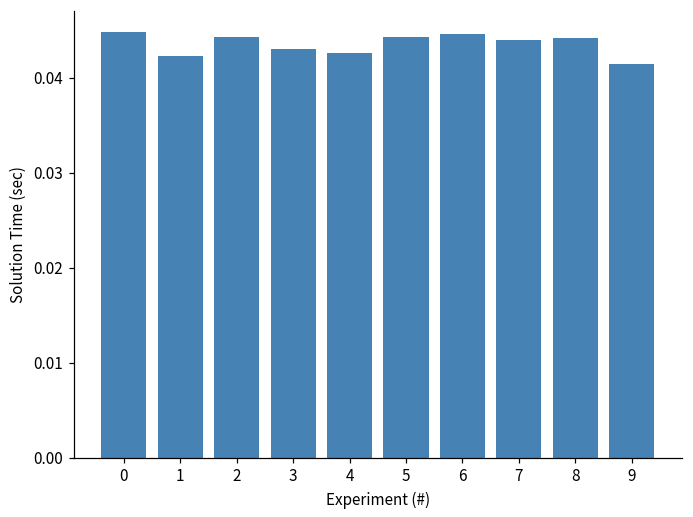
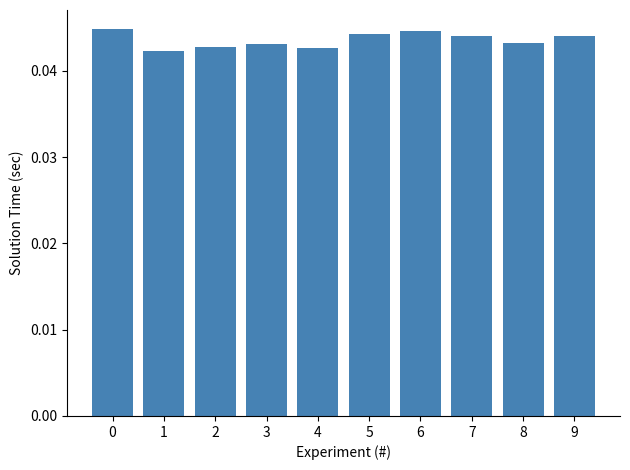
2: 0.044 -> 0.043
8: 0.044 -> 0.043
9: 0.041 -> 0.044
